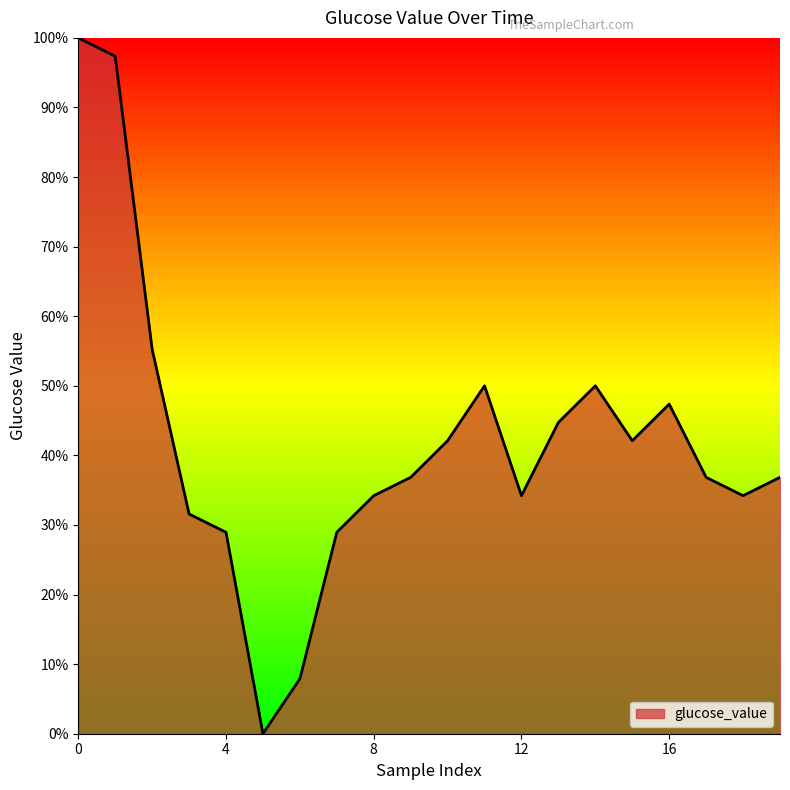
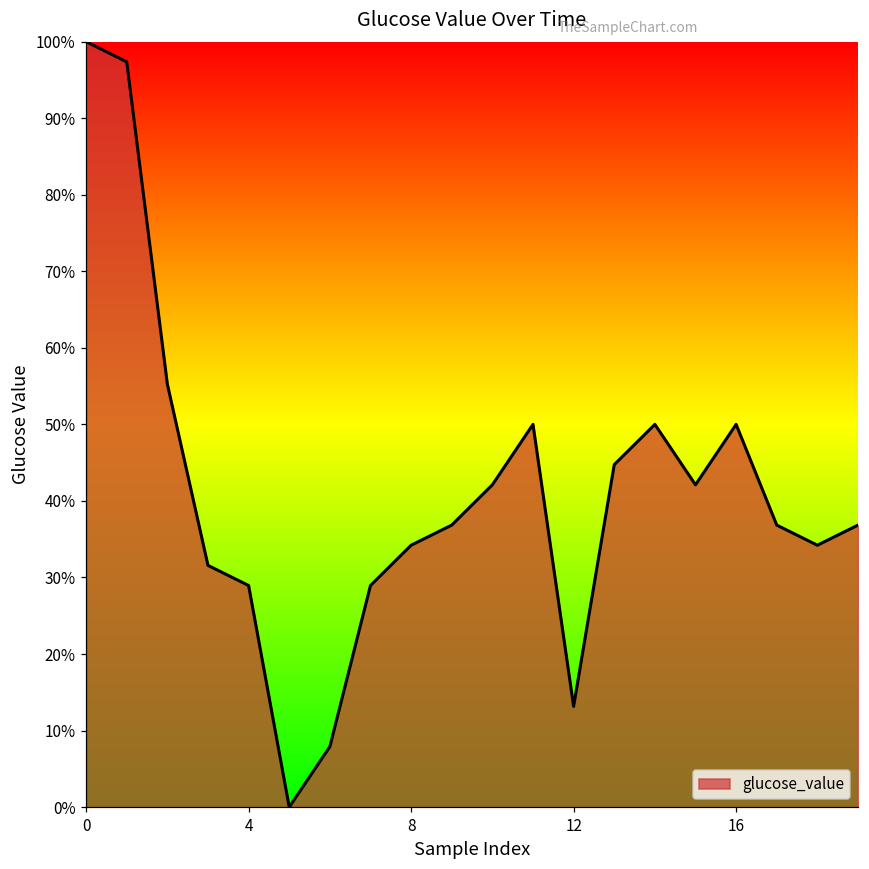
12: 34% -> 13%
16: 47% -> 50%
